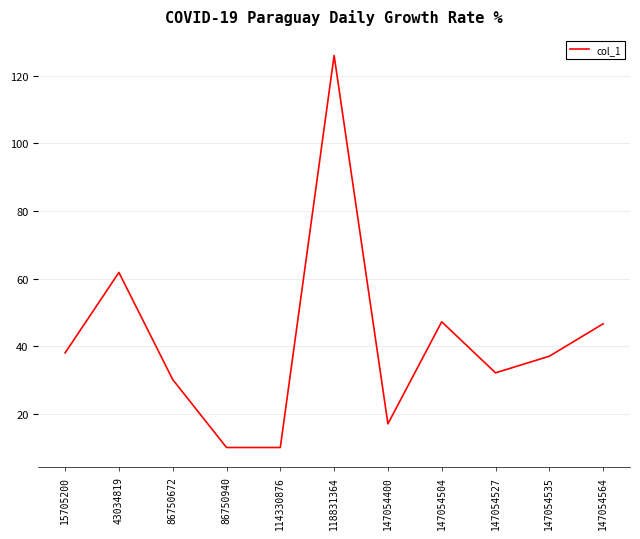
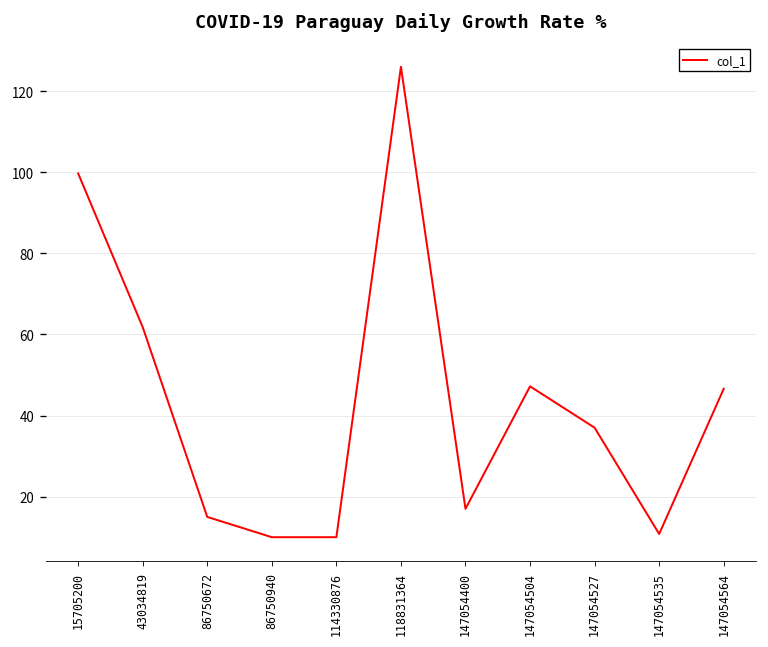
15705200: 38 -> 100
86750672: 30 -> 15
147054527: 32 -> 37
147054535: 37 -> 11
